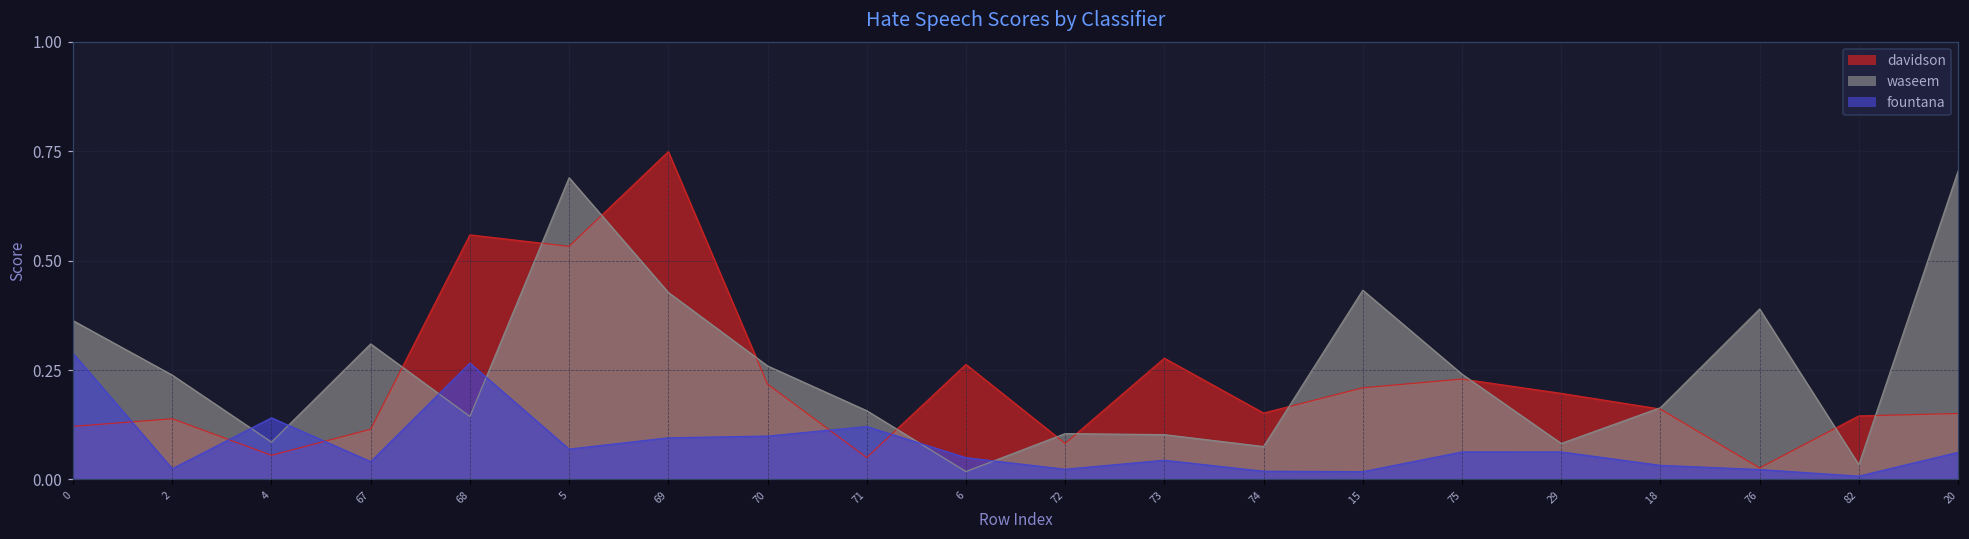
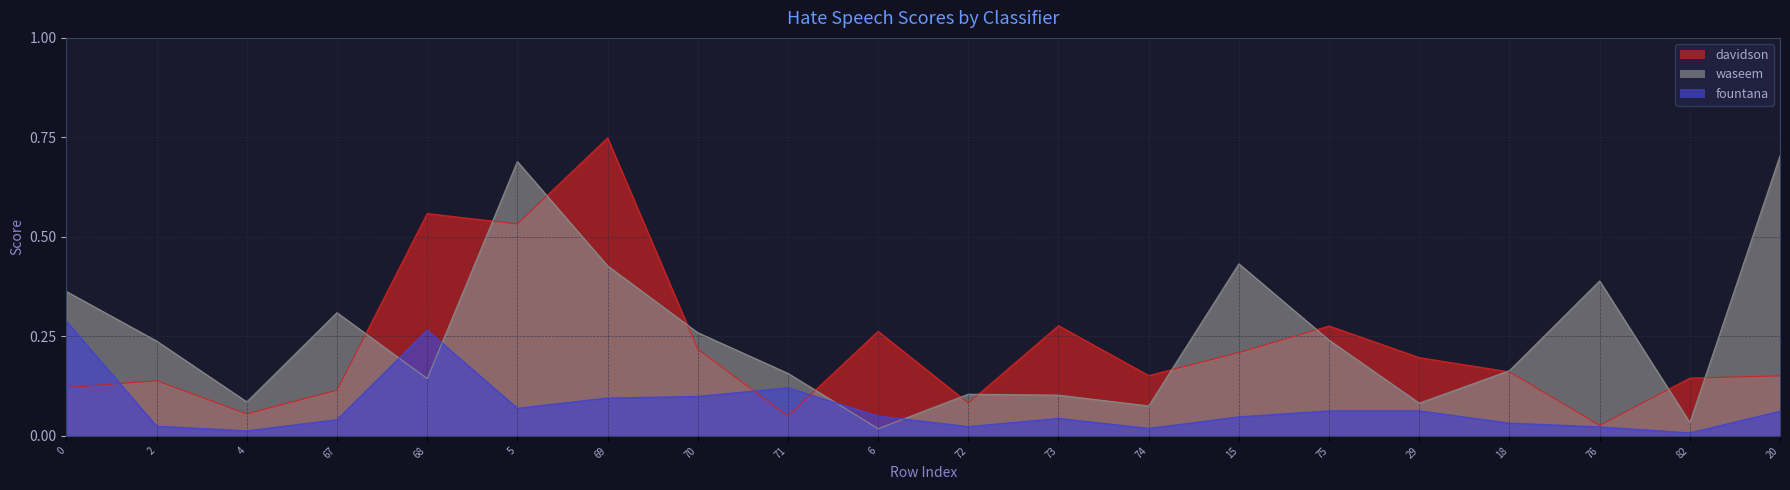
fountana, 4: 0.14 -> 0.01
fountana, 15: 0.02 -> 0.05
davidson, 75: 0.23 -> 0.28
